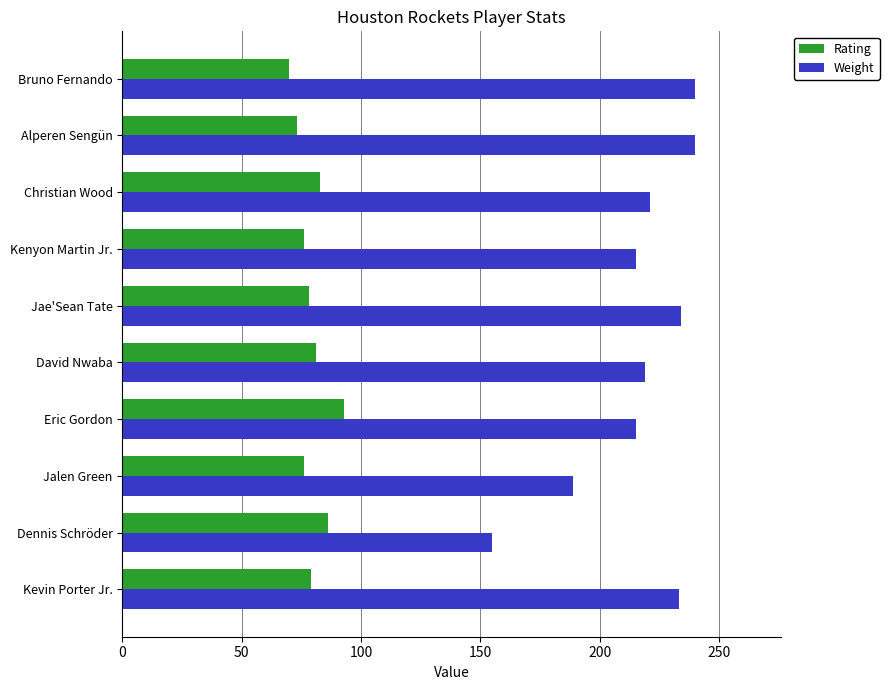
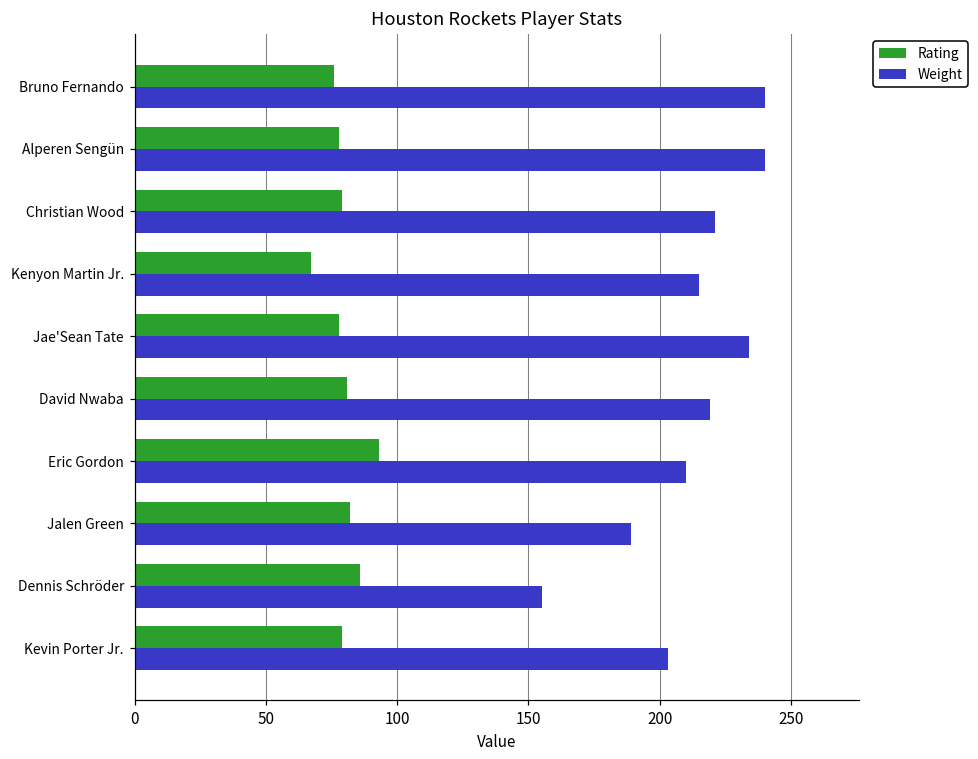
Rating, Bruno Fernando: 70 -> 76
Rating, Alperen Sengün: 73 -> 78
Rating, Christian Wood: 83 -> 79
Rating, Kenyon Martin Jr.: 76 -> 67
Weight, Eric Gordon: 215 -> 210
Rating, Jalen Green: 76 -> 82
Weight, Kevin Porter Jr.: 233 -> 203
